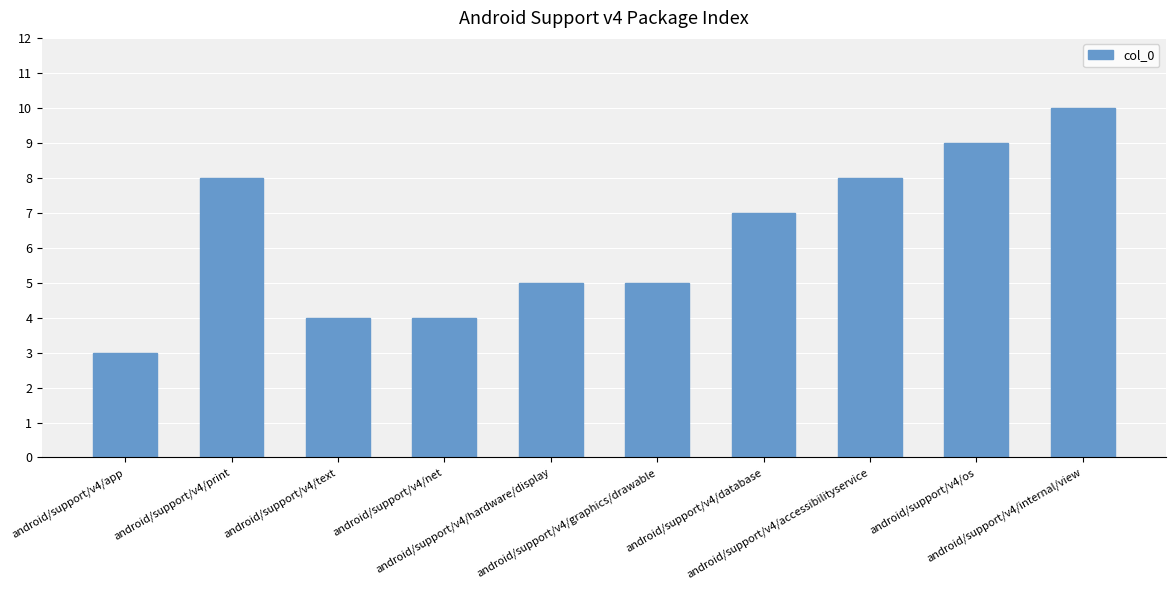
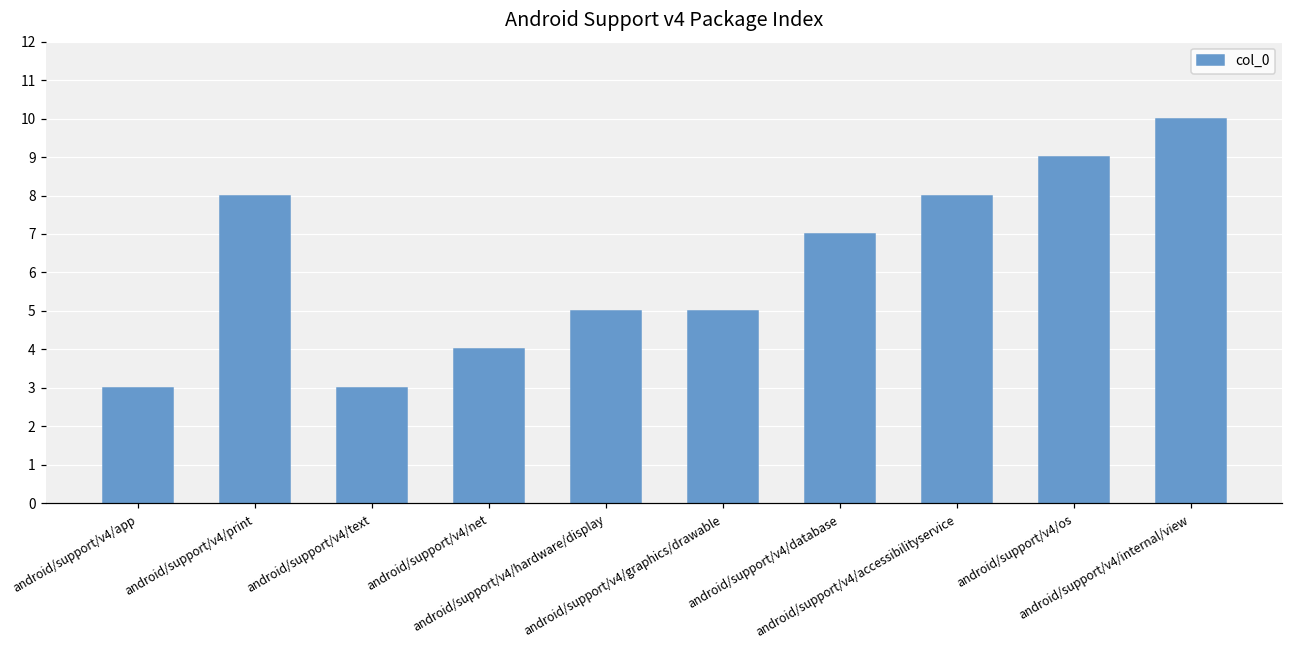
android/support/v4/text: 4 -> 3
